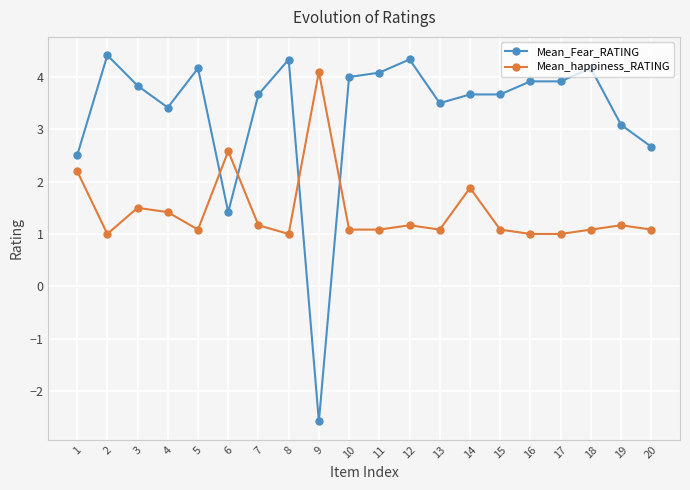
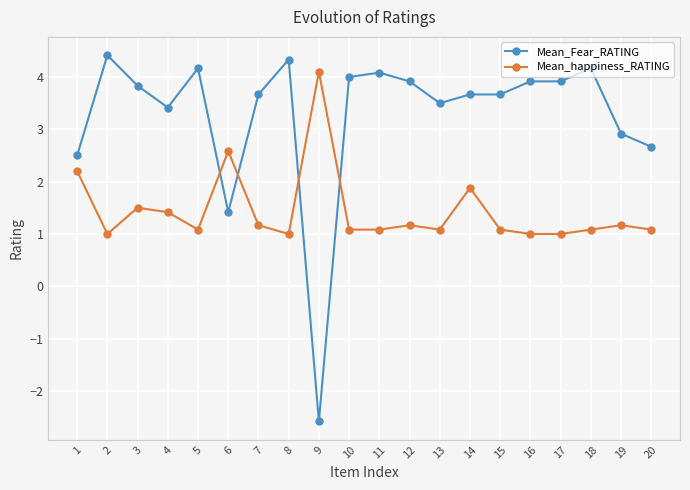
Mean_Fear_RATING, 12: 4.3 -> 3.9
Mean_Fear_RATING, 19: 3.1 -> 2.9
